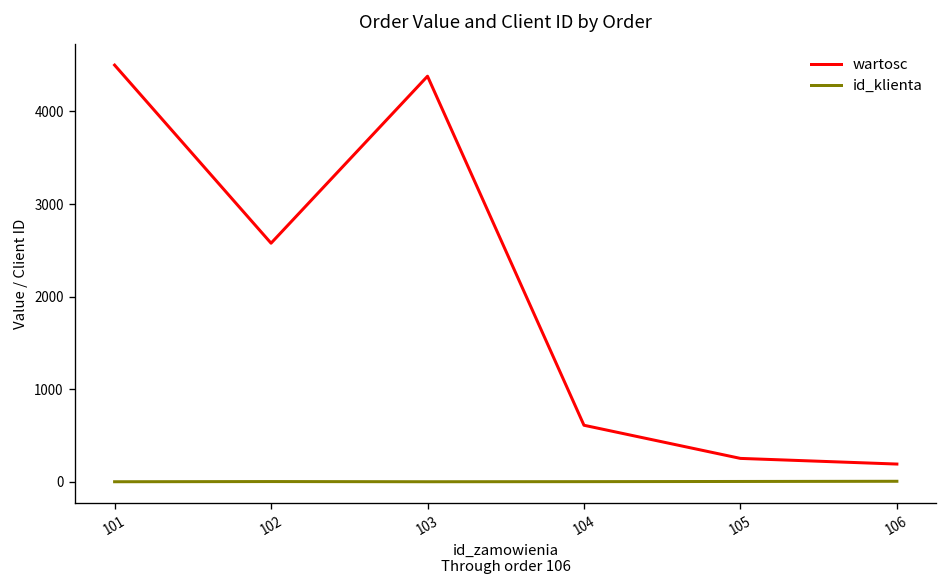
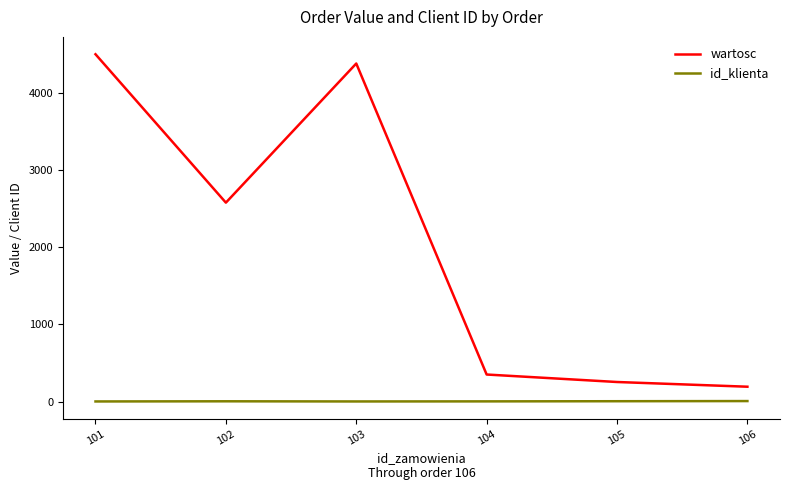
wartosc, 104: 600 -> 400
